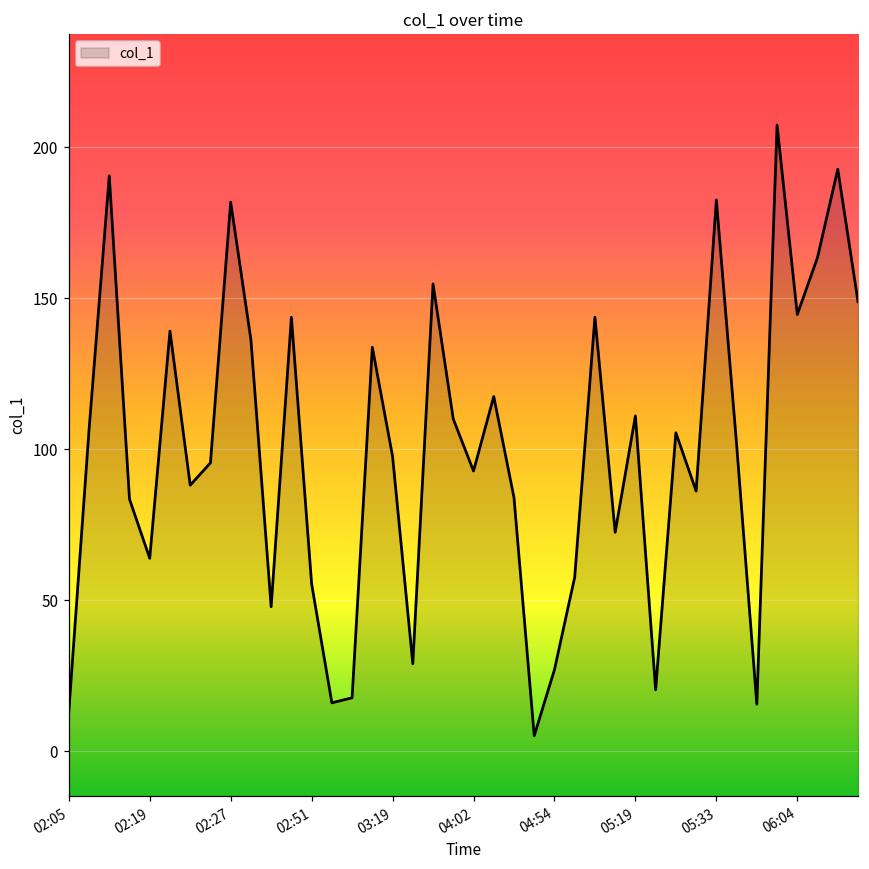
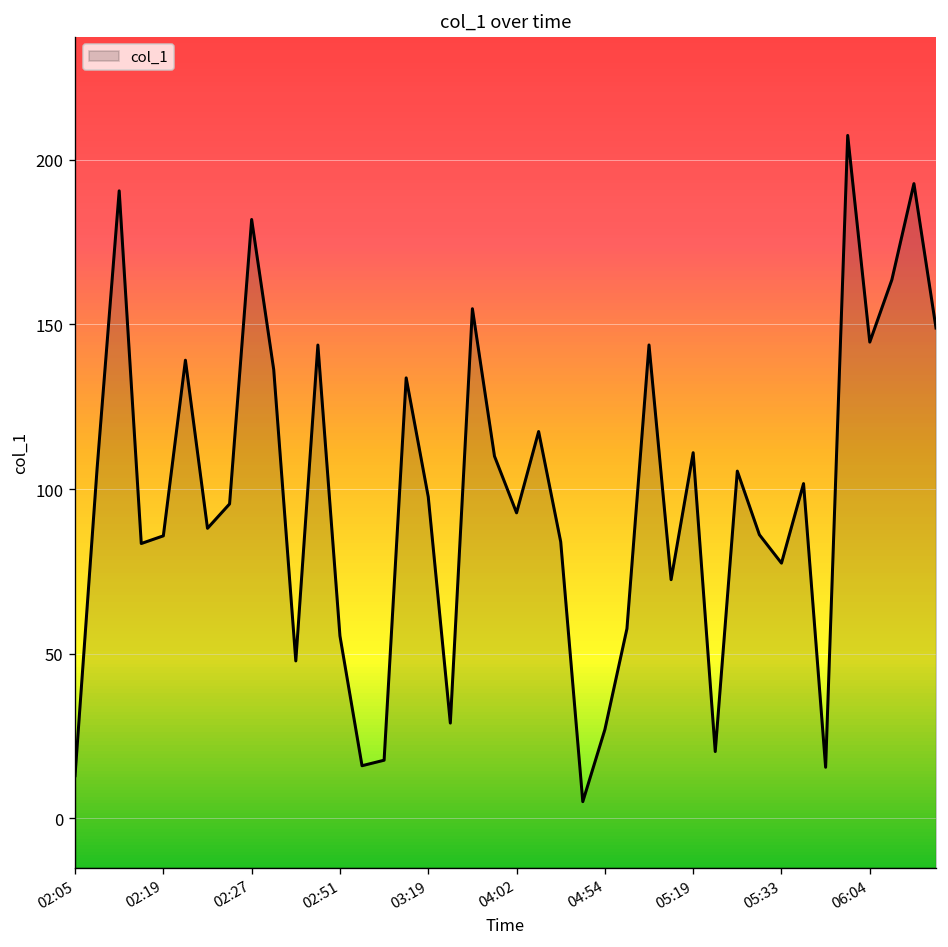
02:19: 64 -> 86
05:33: 183 -> 78
